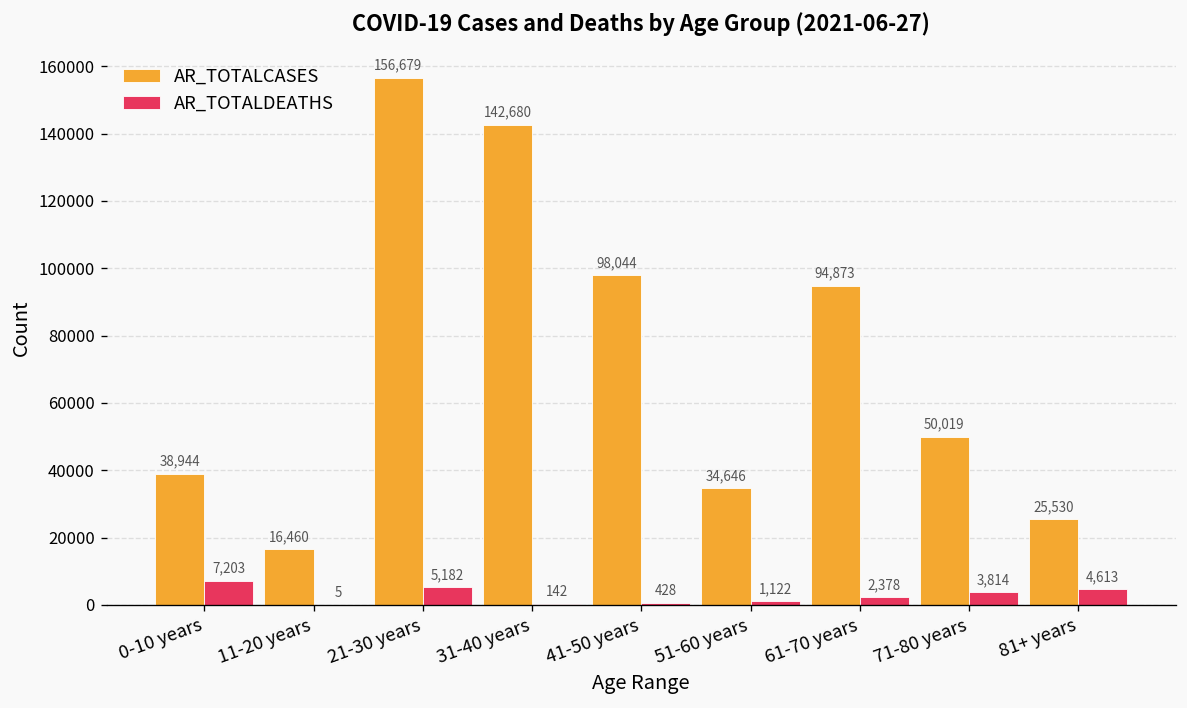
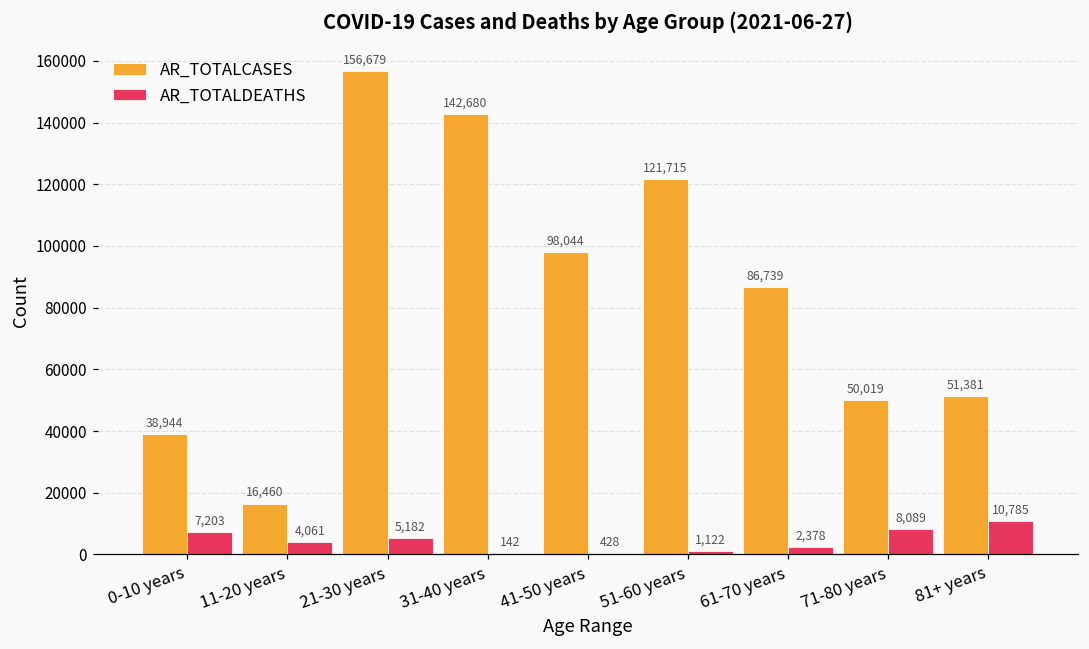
AR_TOTALDEATHS, 11-20 years: 5 -> 4,061
AR_TOTALCASES, 51-60 years: 34,646 -> 121,715
AR_TOTALCASES, 61-70 years: 94,873 -> 86,739
AR_TOTALDEATHS, 71-80 years: 3,814 -> 8,089
AR_TOTALCASES, 81+ years: 25,530 -> 51,381
AR_TOTALDEATHS, 81+ years: 4,613 -> 10,785
